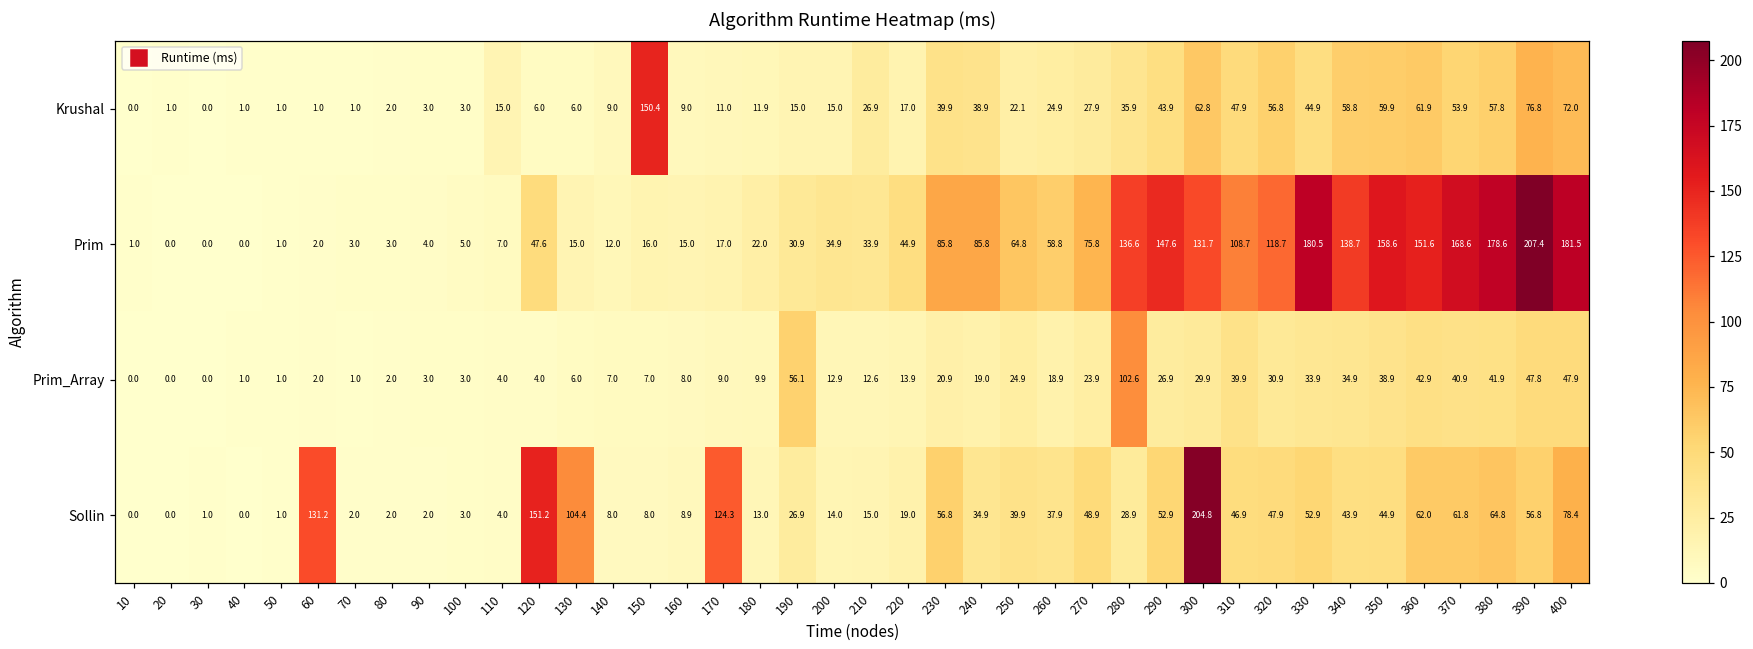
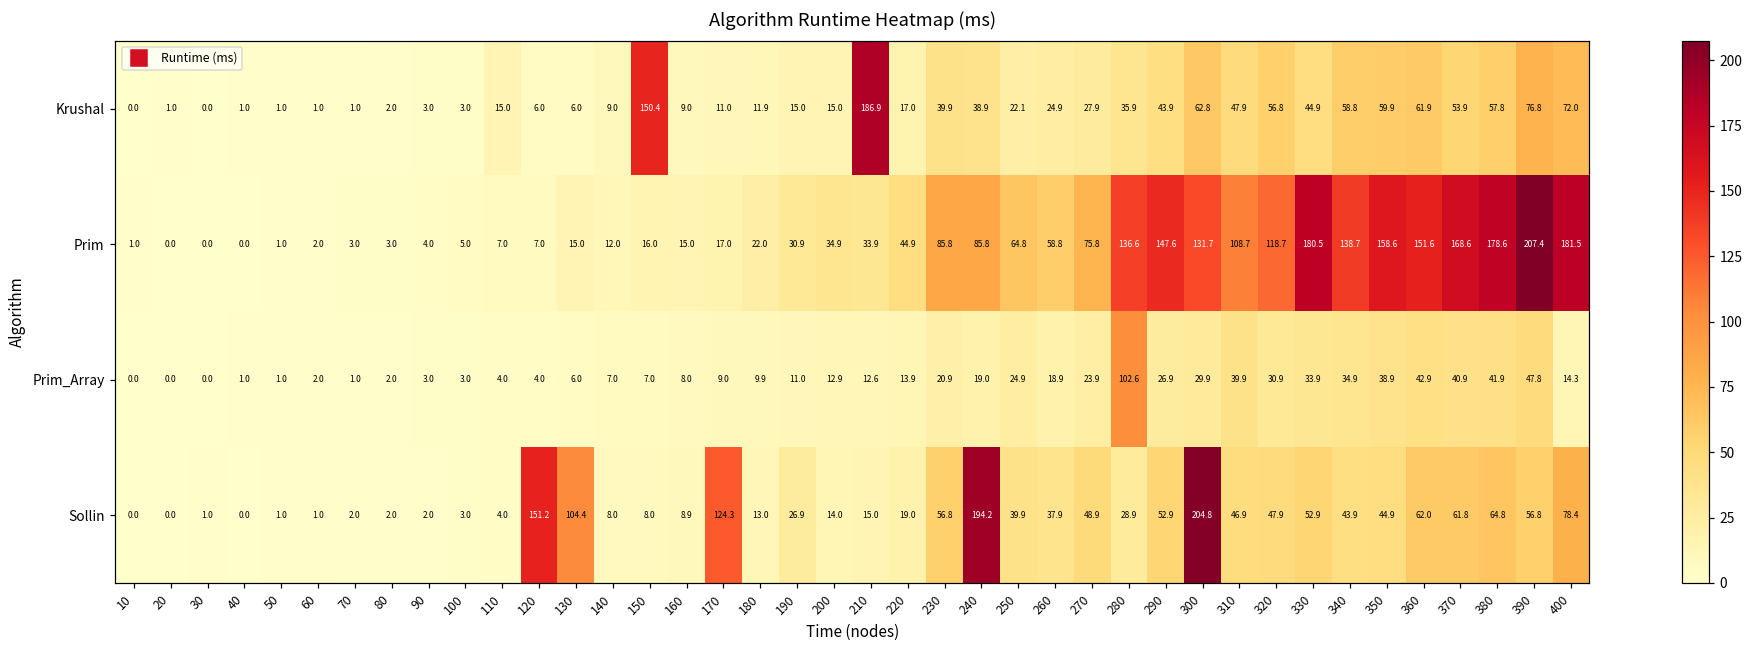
Krushal, 210: 26.9 -> 186.9
Prim, 120: 47.6 -> 7.0
Prim_Array, 190: 56.1 -> 11.0
Prim_Array, 400: 47.9 -> 14.3
Sollin, 60: 131.2 -> 1.0
Sollin, 240: 34.9 -> 194.2
